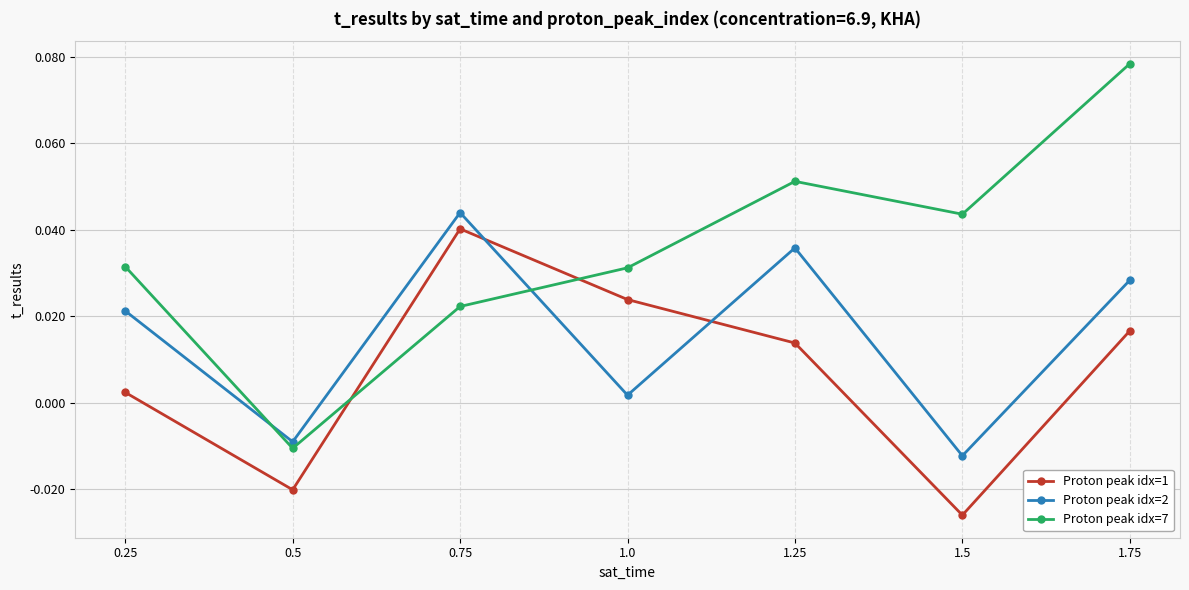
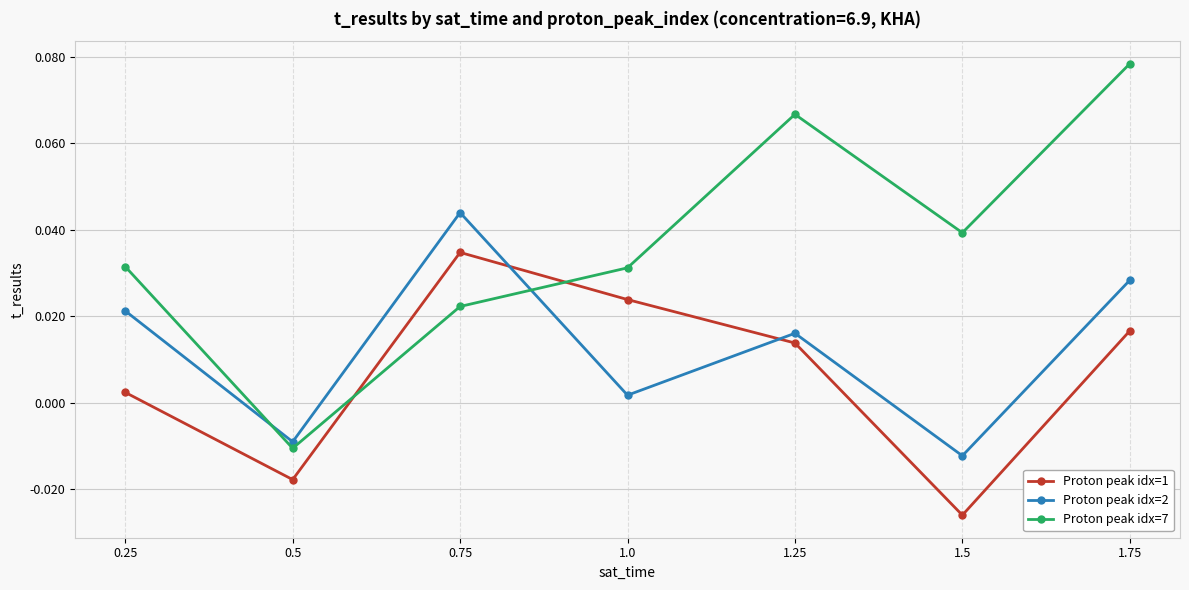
Proton peak idx=1, 0.5: -0.020 -> -0.018
Proton peak idx=1, 0.75: 0.040 -> 0.035
Proton peak idx=2, 1.25: 0.036 -> 0.016
Proton peak idx=7, 1.25: 0.051 -> 0.067
Proton peak idx=7, 1.5: 0.044 -> 0.039
